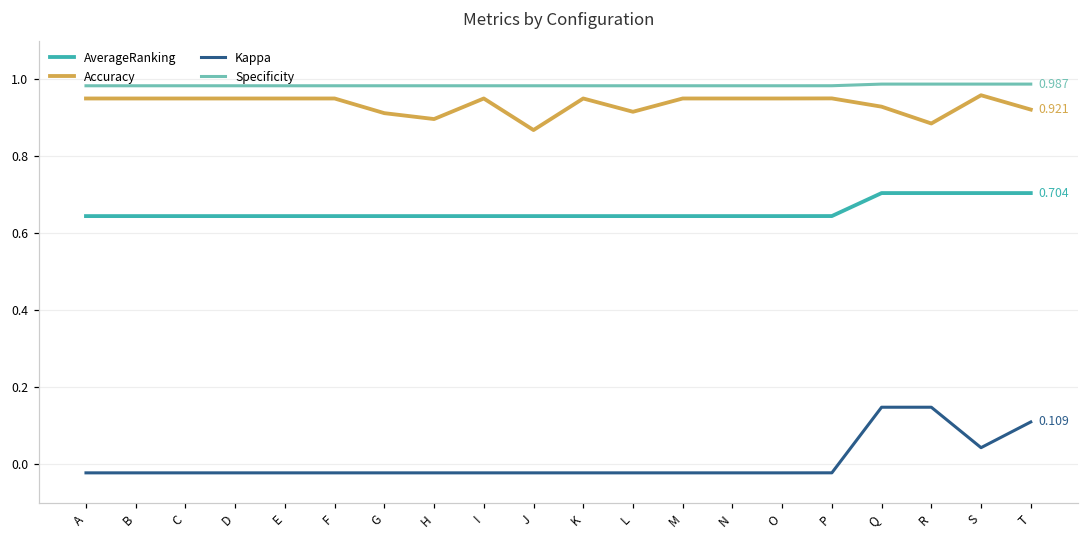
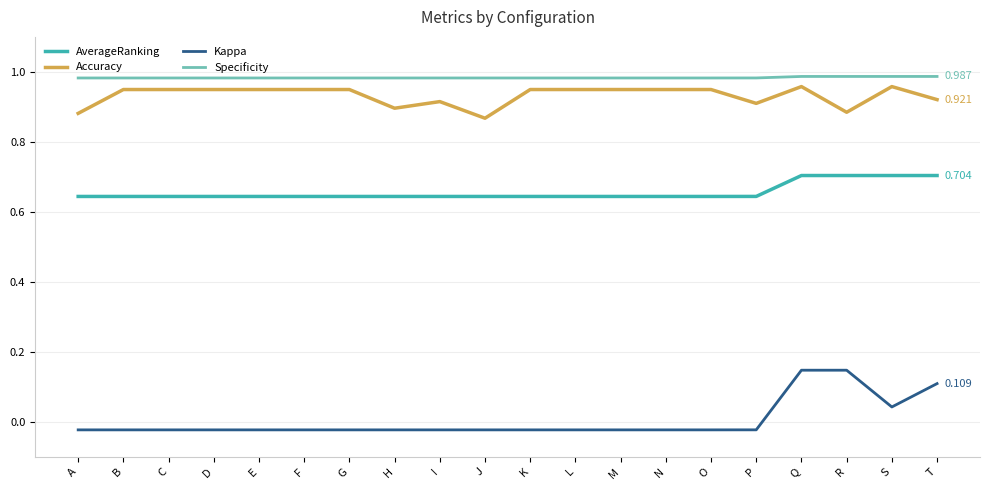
Accuracy, A: 0.95 -> 0.88
Accuracy, G: 0.91 -> 0.95
Accuracy, I: 0.95 -> 0.92
Accuracy, L: 0.92 -> 0.95
Accuracy, P: 0.95 -> 0.91
Accuracy, Q: 0.93 -> 0.96
